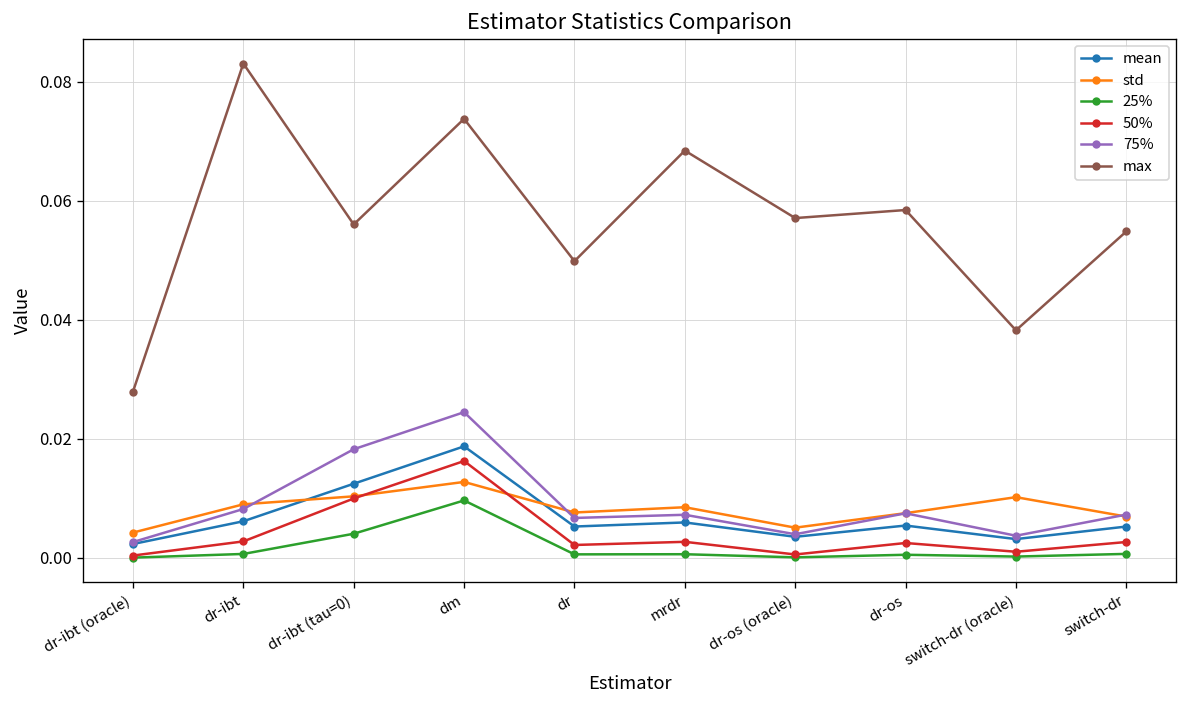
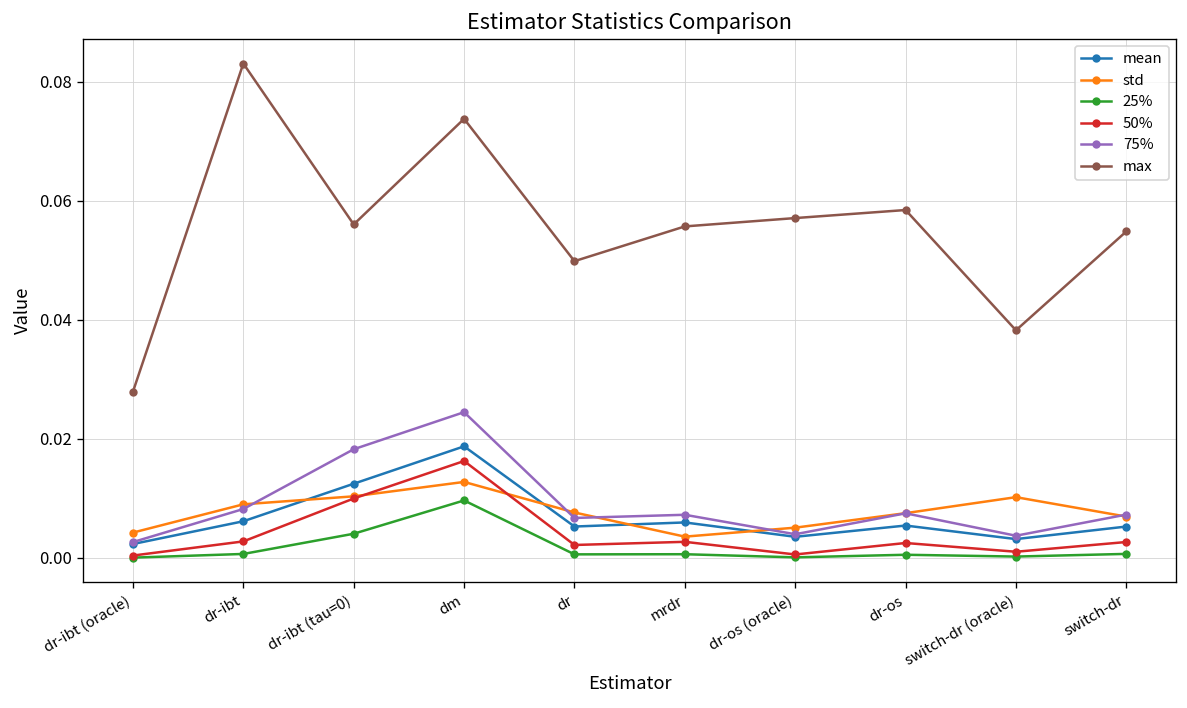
std, mrdr: 0.008 -> 0.004
max, mrdr: 0.068 -> 0.056
